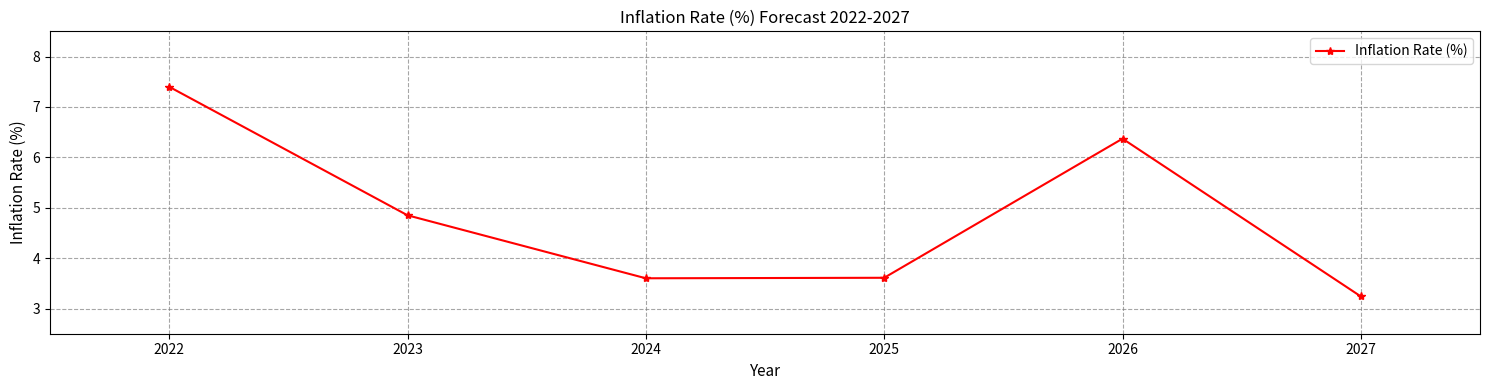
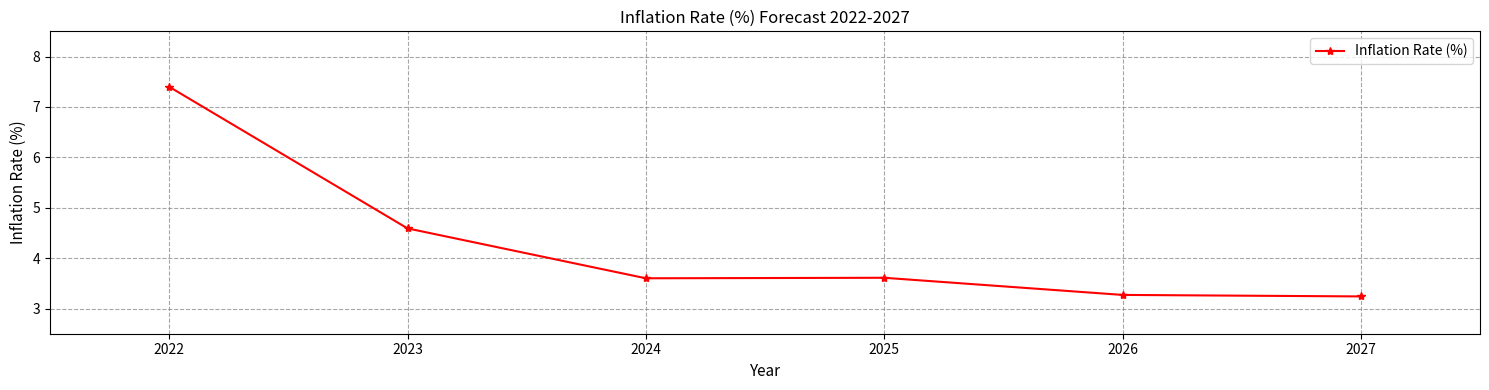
2023: 4.9 -> 4.6
2026: 6.4 -> 3.3
